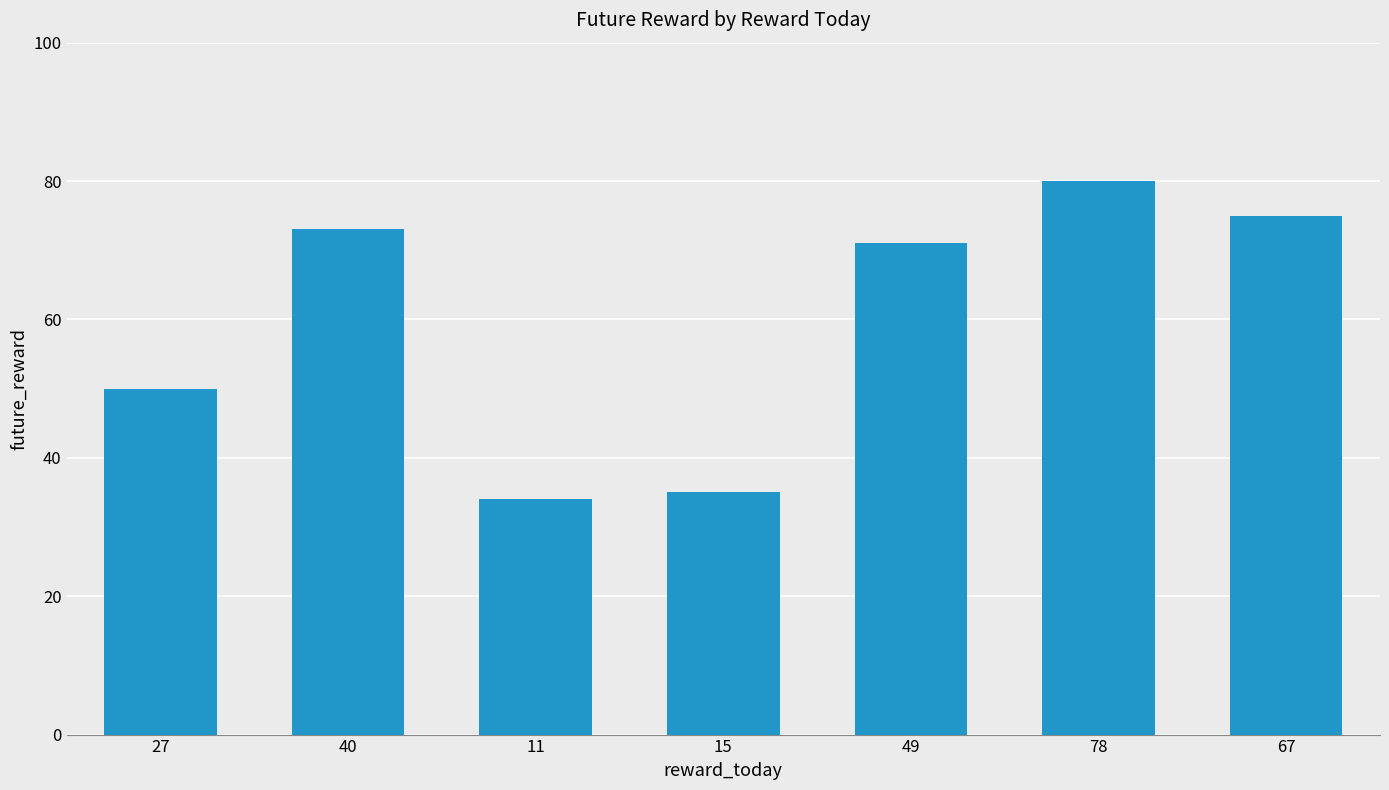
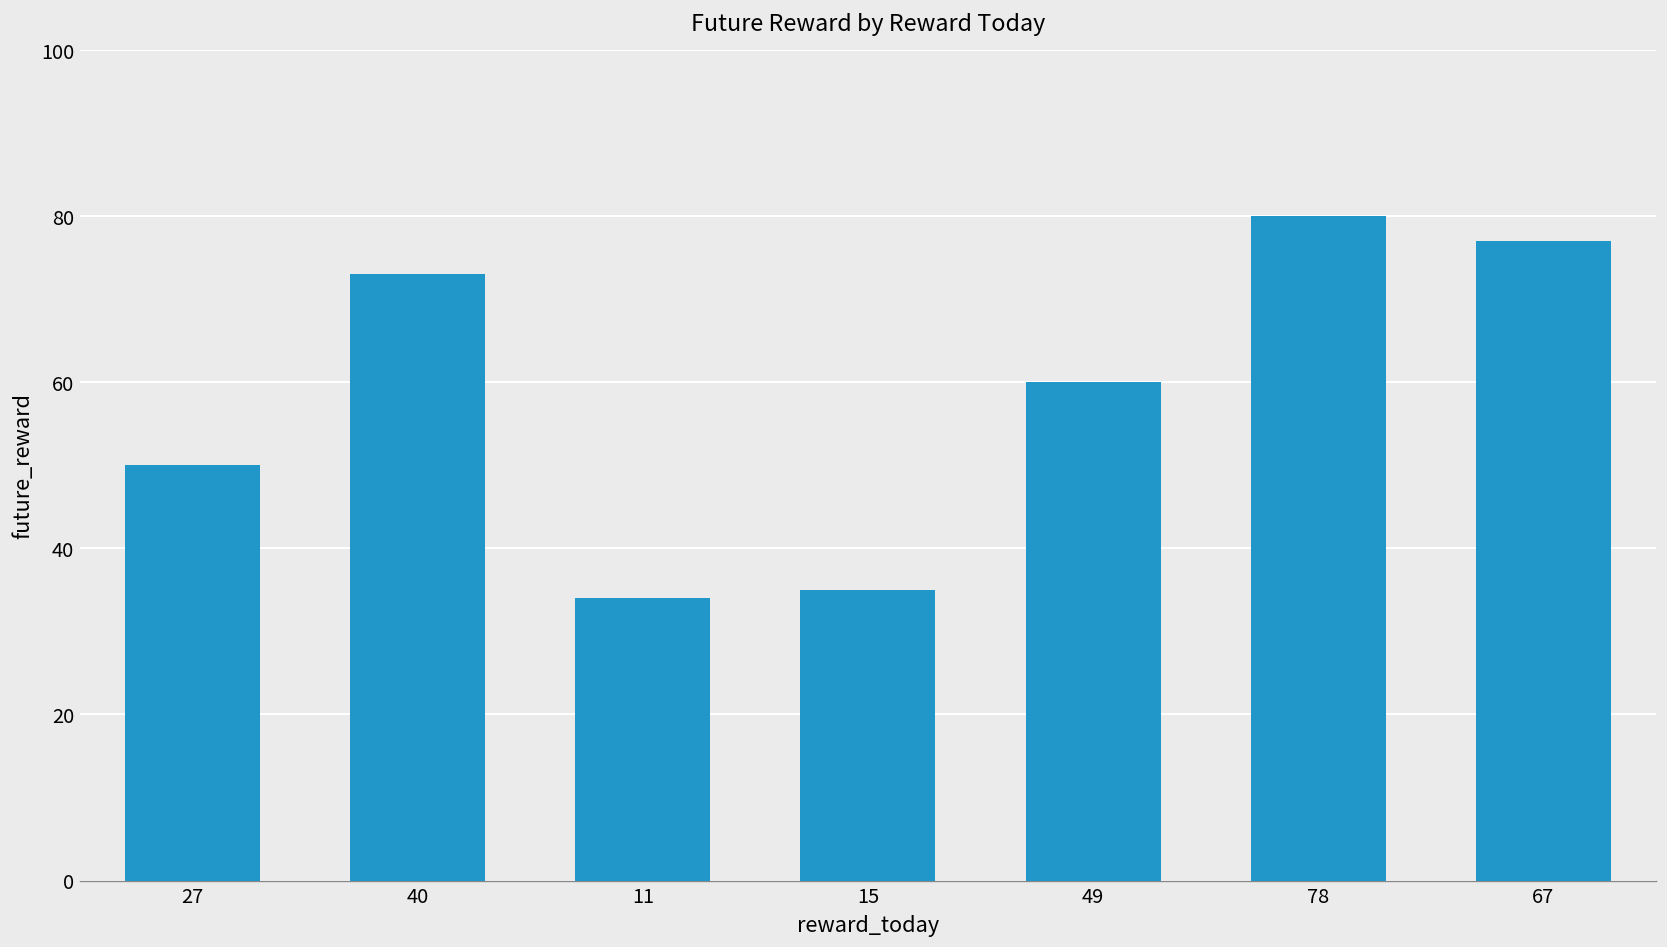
49: 71 -> 60
67: 75 -> 77
